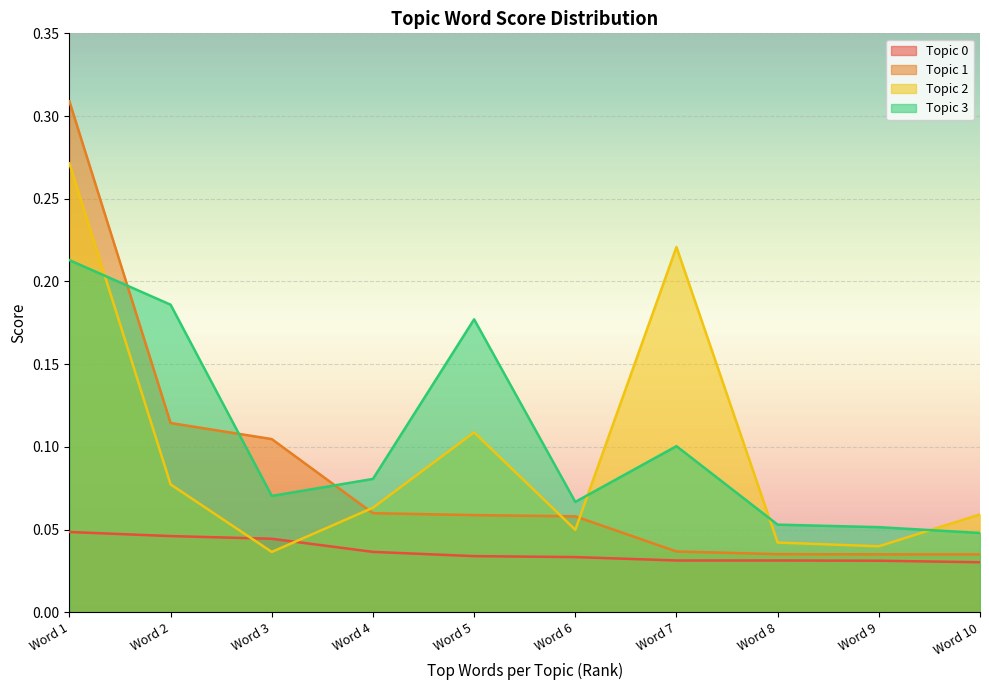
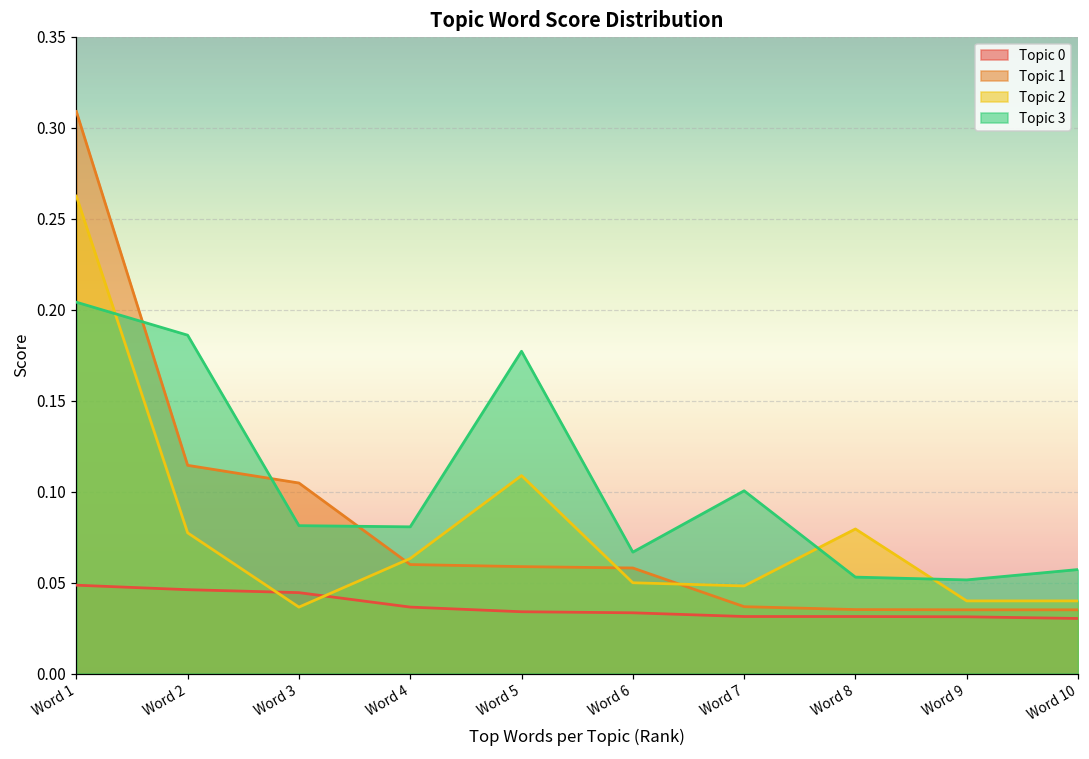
Topic 2, Word 1: 0.271 -> 0.262
Topic 3, Word 1: 0.213 -> 0.204
Topic 3, Word 3: 0.070 -> 0.081
Topic 2, Word 7: 0.221 -> 0.048
Topic 2, Word 8: 0.042 -> 0.079
Topic 2, Word 10: 0.059 -> 0.040
Topic 3, Word 10: 0.048 -> 0.057
